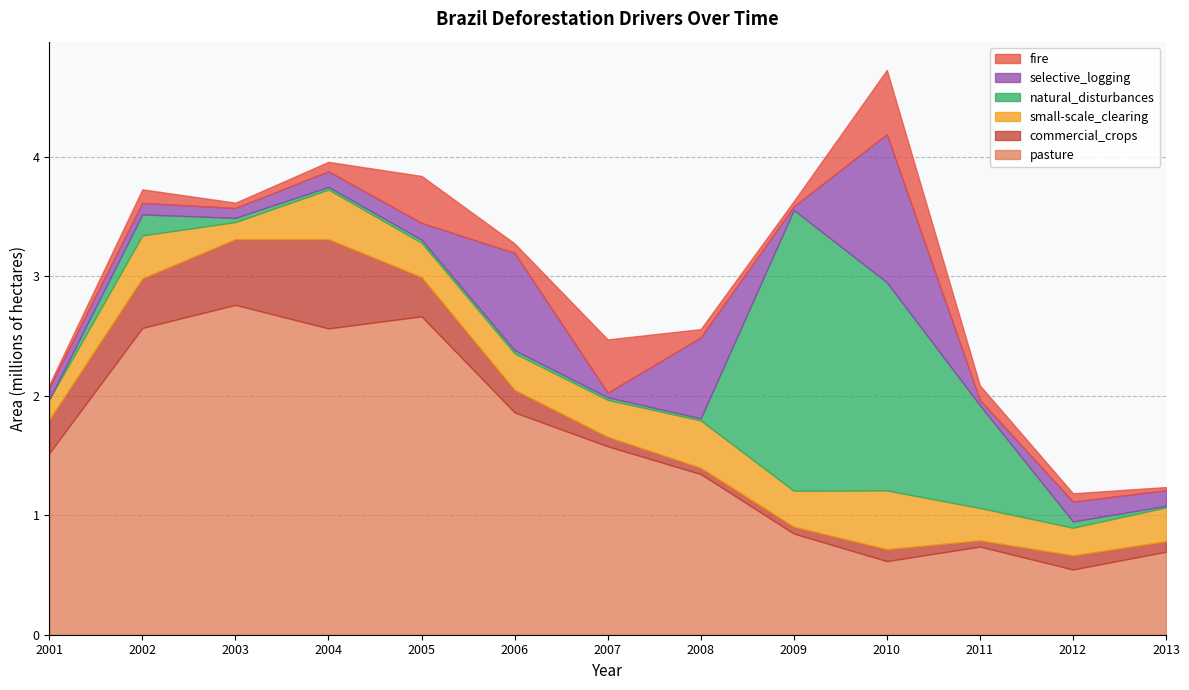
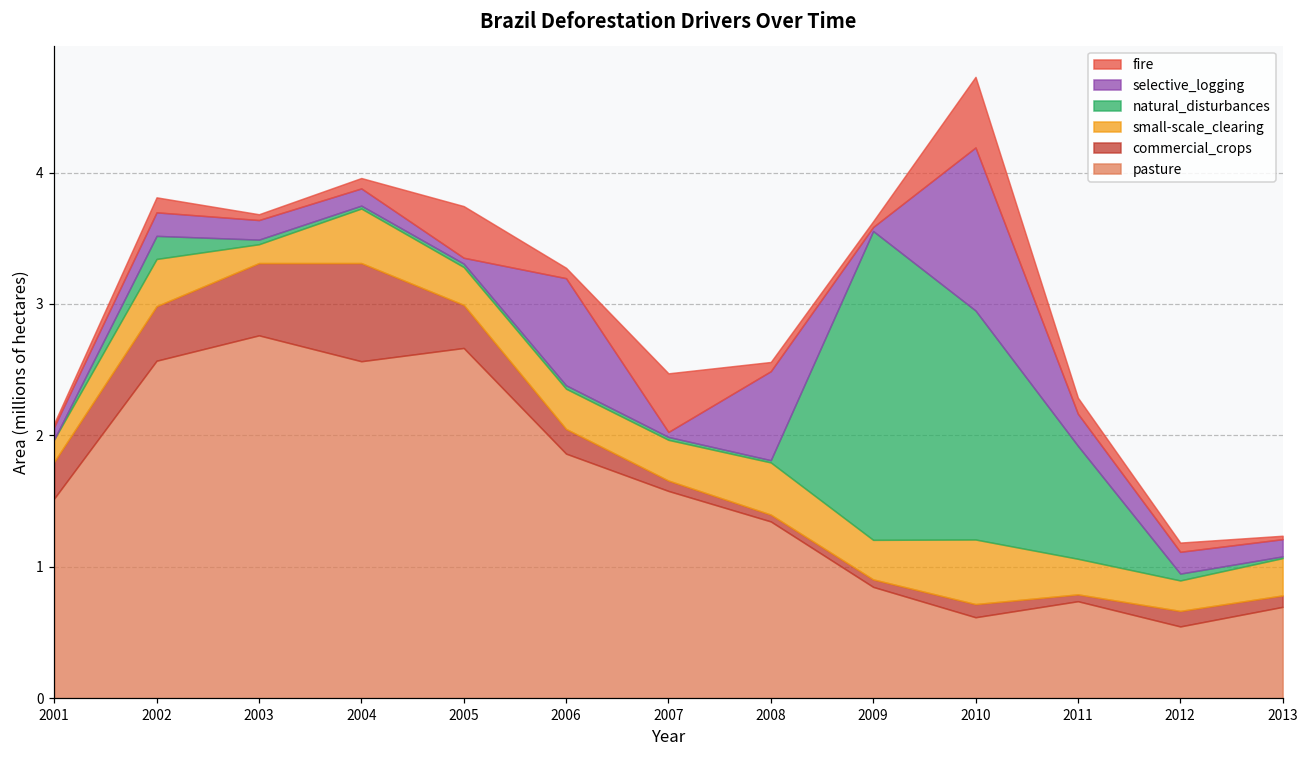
selective_logging, 2002: 0.10 -> 0.18
selective_logging, 2003: 0.08 -> 0.15
selective_logging, 2005: 0.14 -> 0.04
selective_logging, 2011: 0.04 -> 0.24
